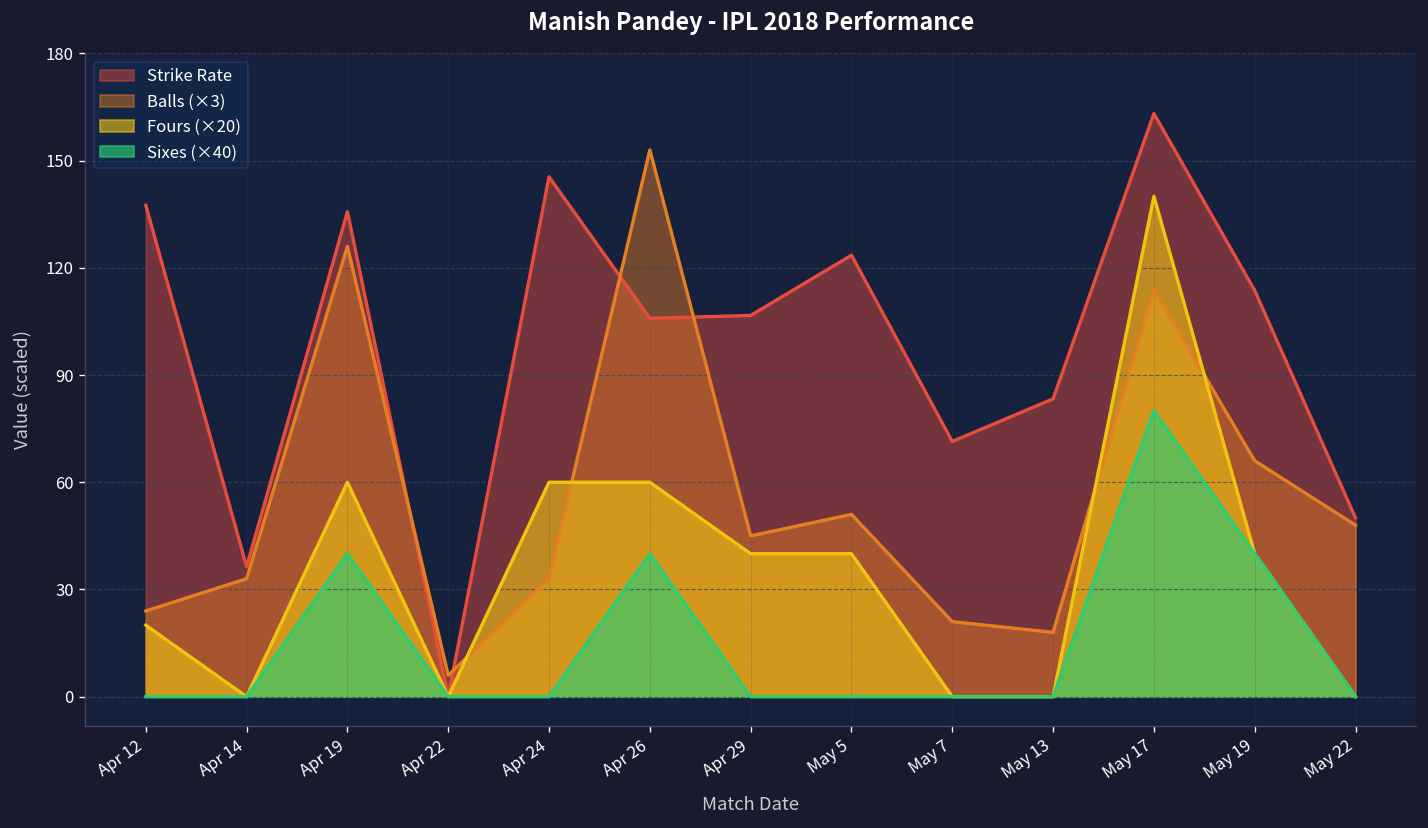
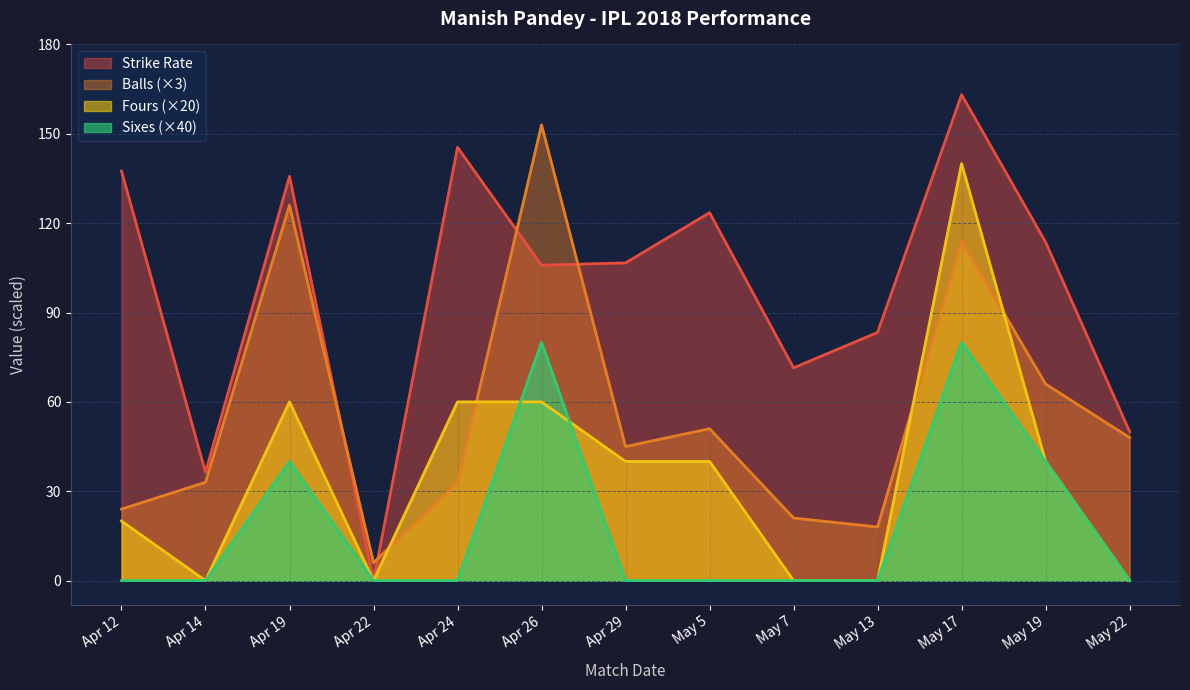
Sixes (×40), Apr 26: 40 -> 80
